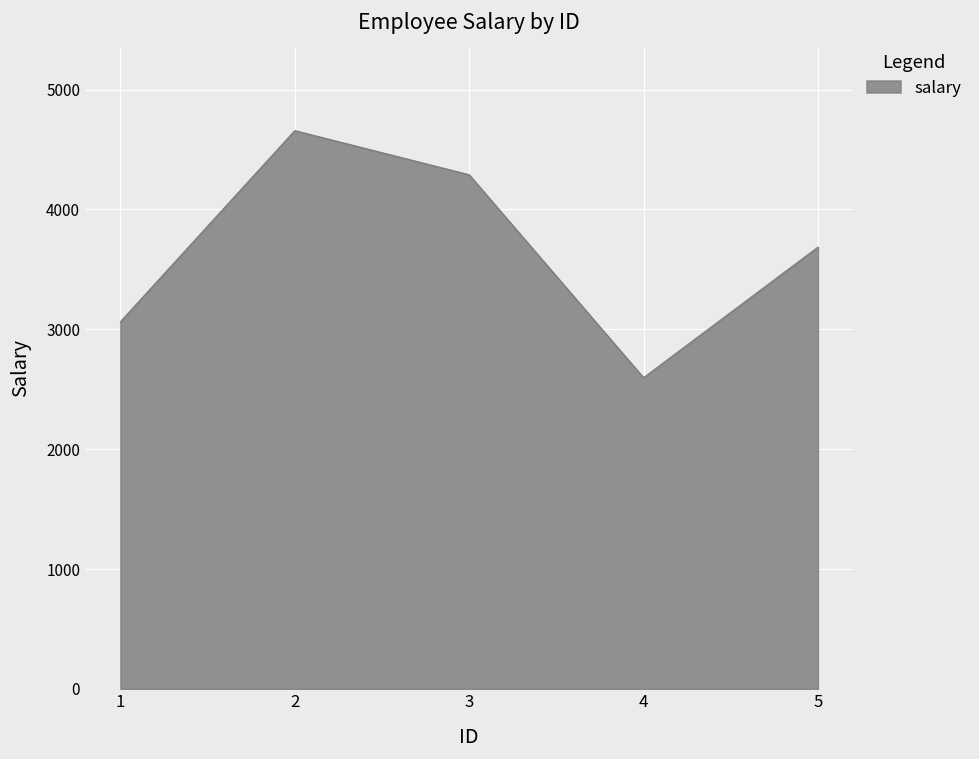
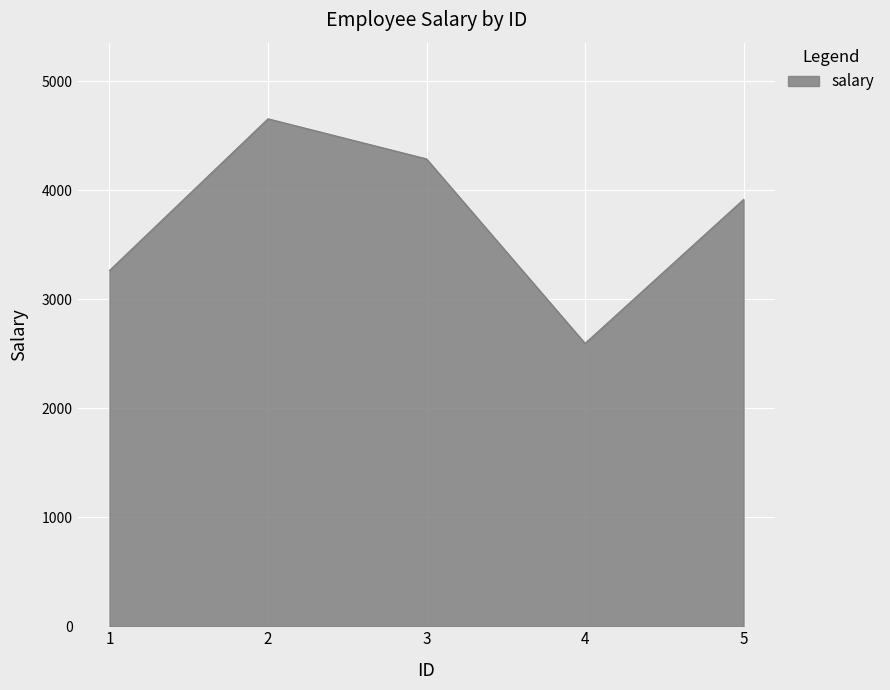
1: 3060 -> 3270
5: 3690 -> 3920
